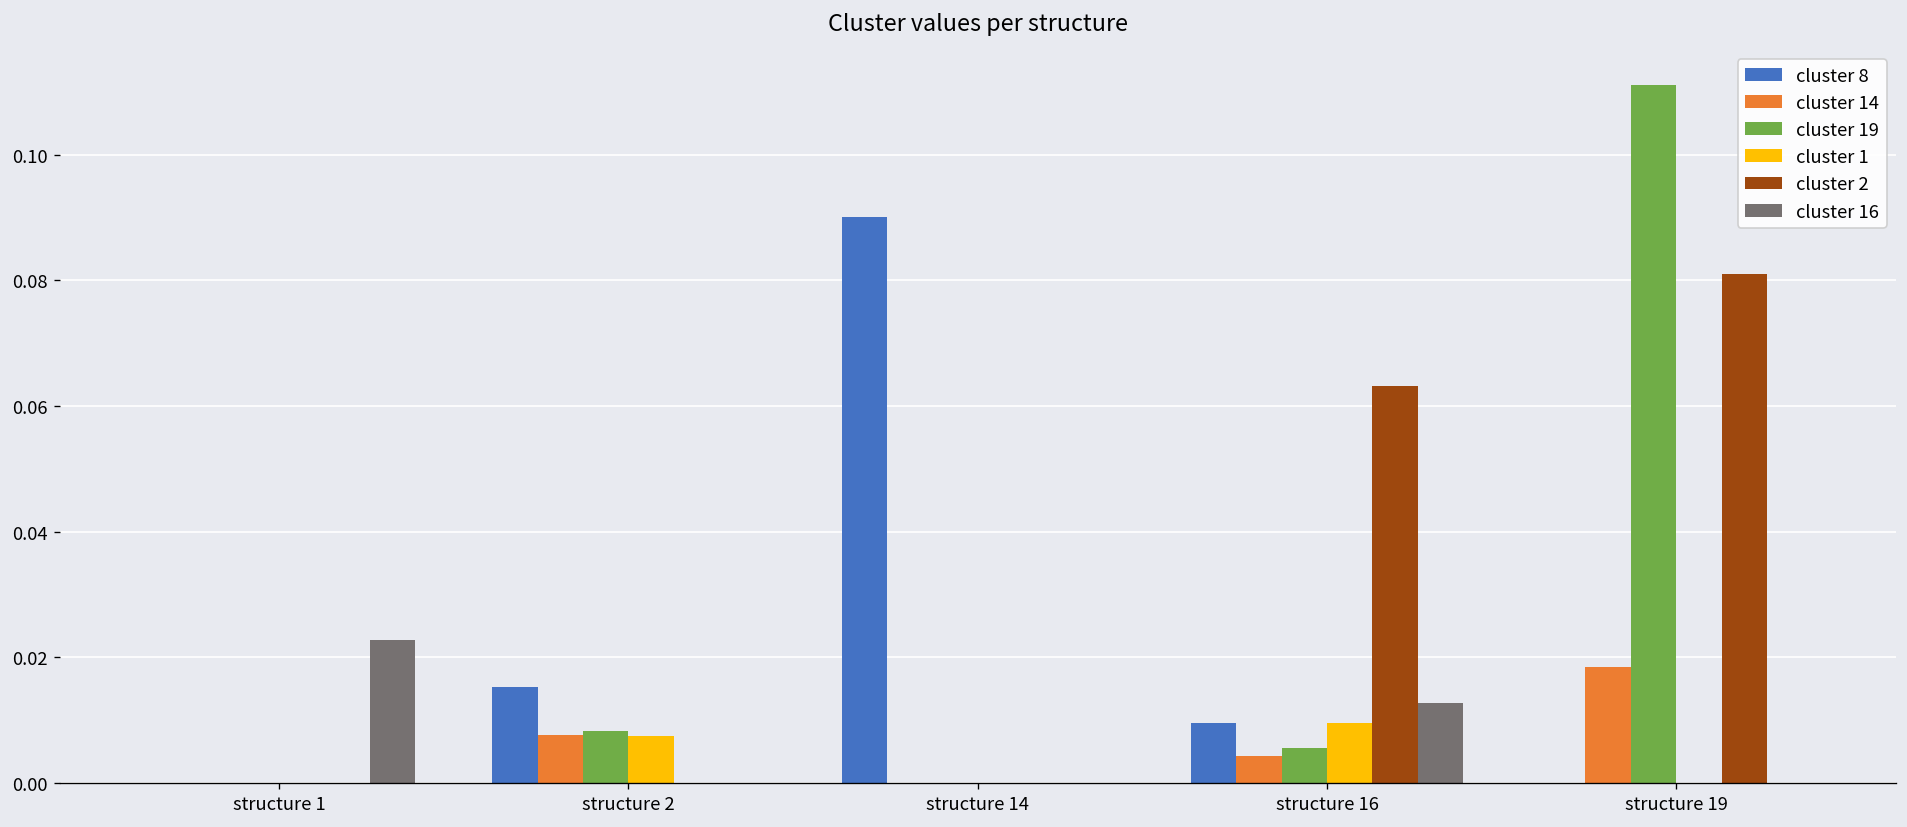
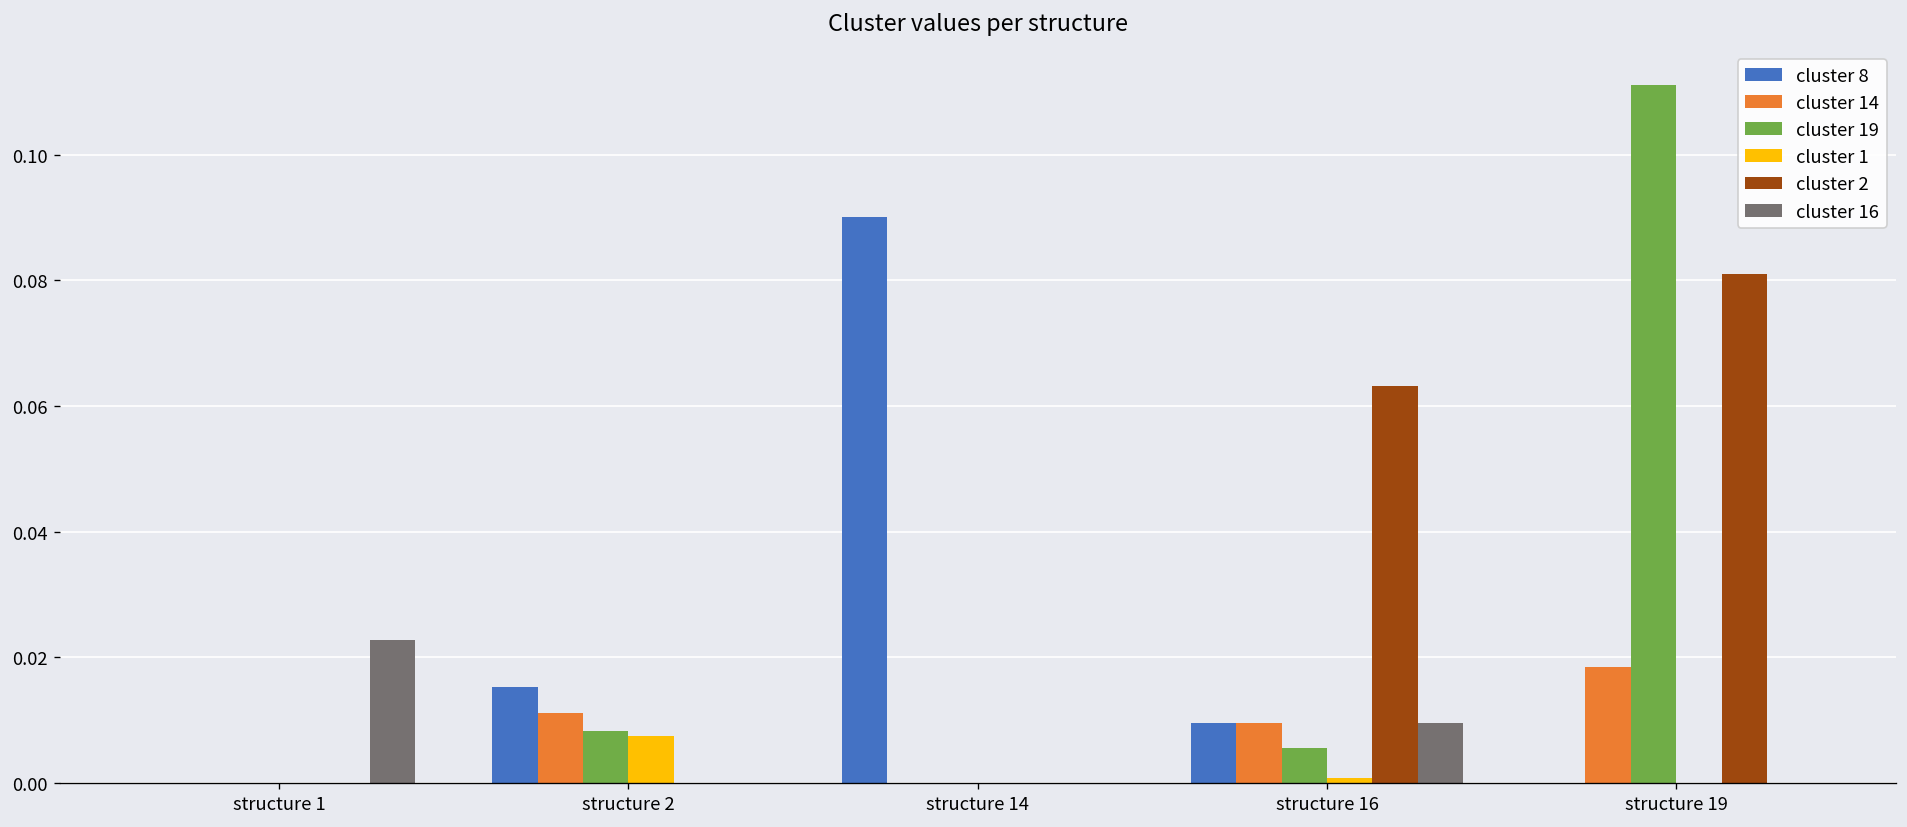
cluster 14, structure 2: 0.008 -> 0.011
cluster 14, structure 16: 0.004 -> 0.010
cluster 1, structure 16: 0.010 -> 0.001
cluster 16, structure 16: 0.013 -> 0.010
